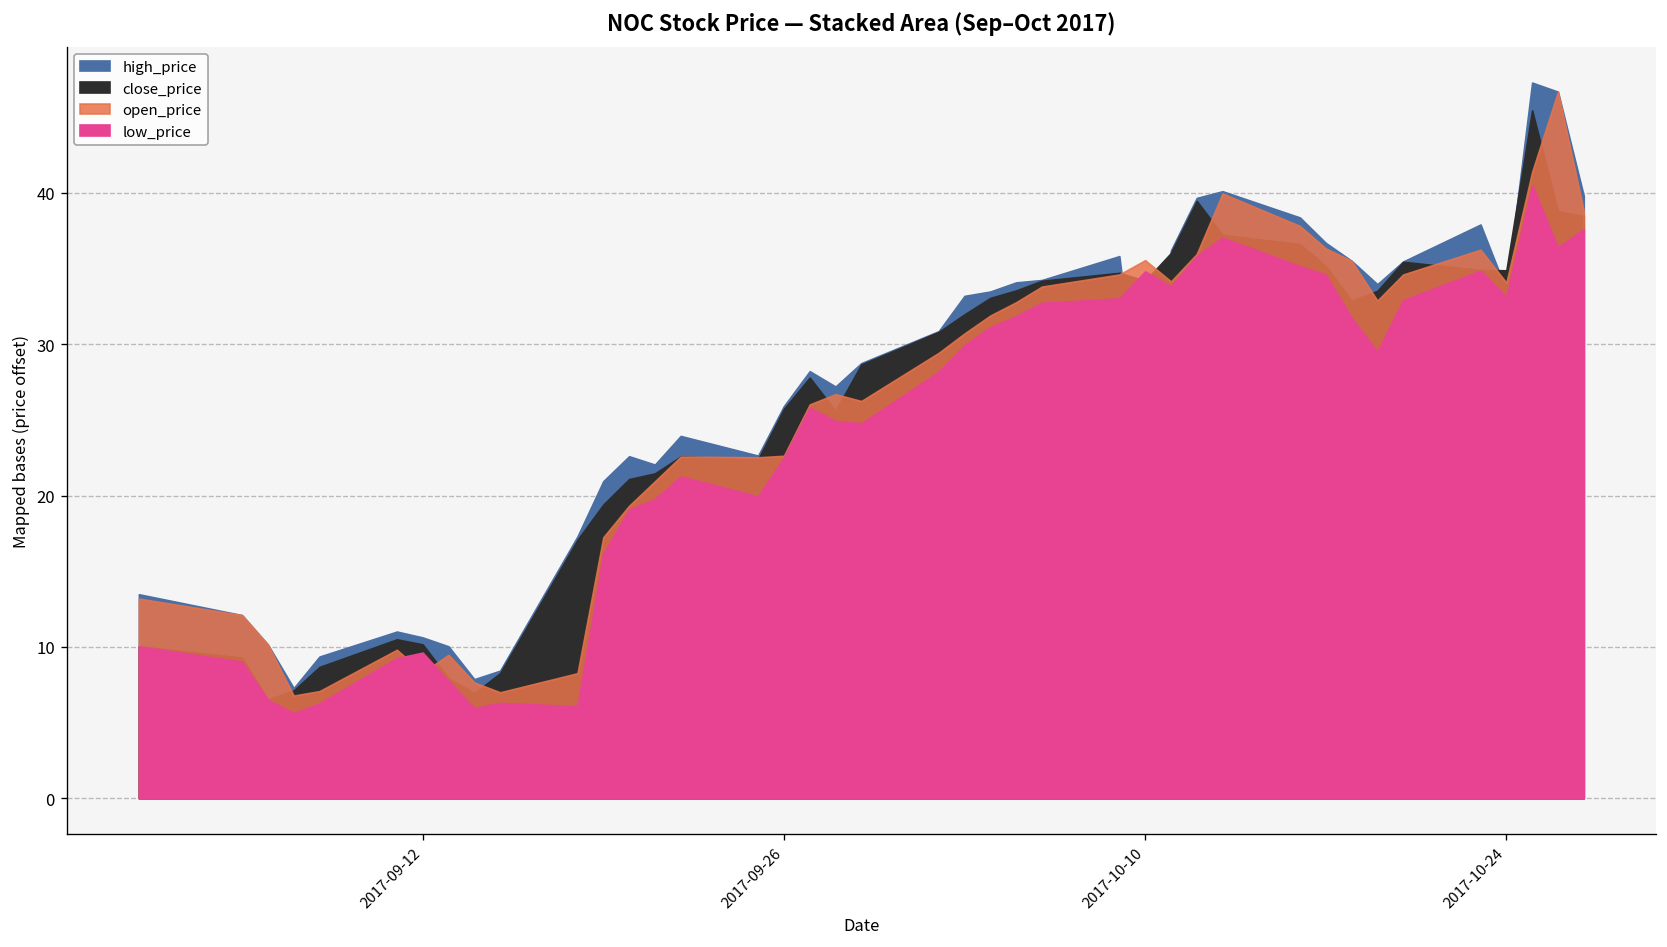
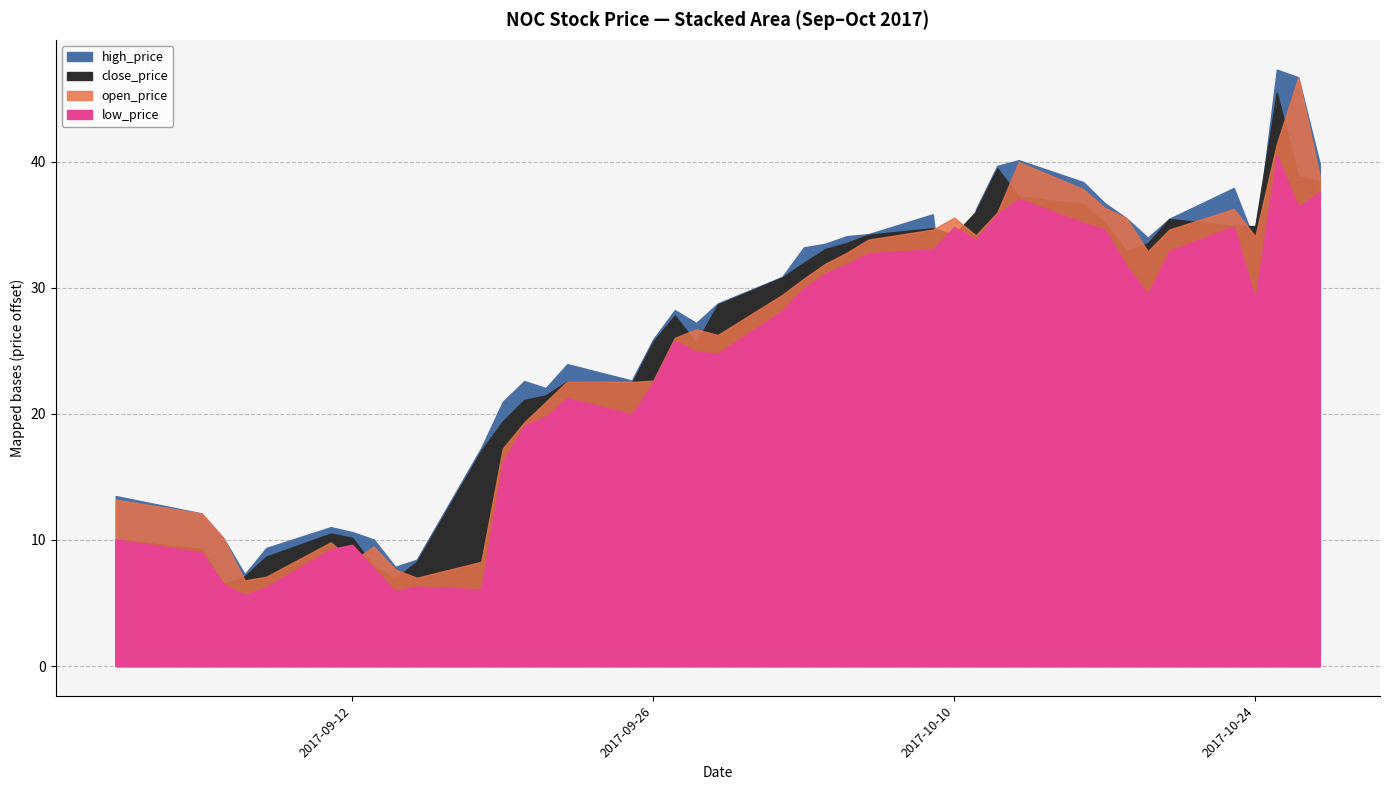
low_price, 2017-10-24: 33.1 -> 29.0
